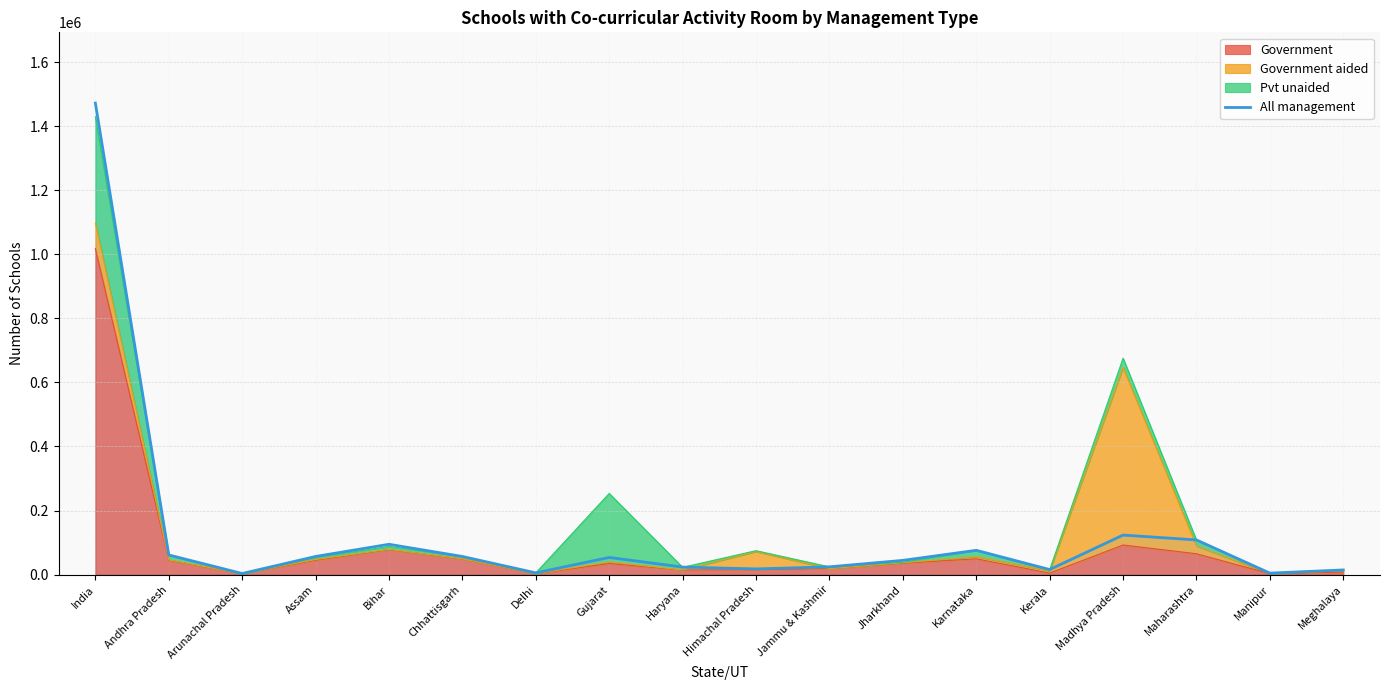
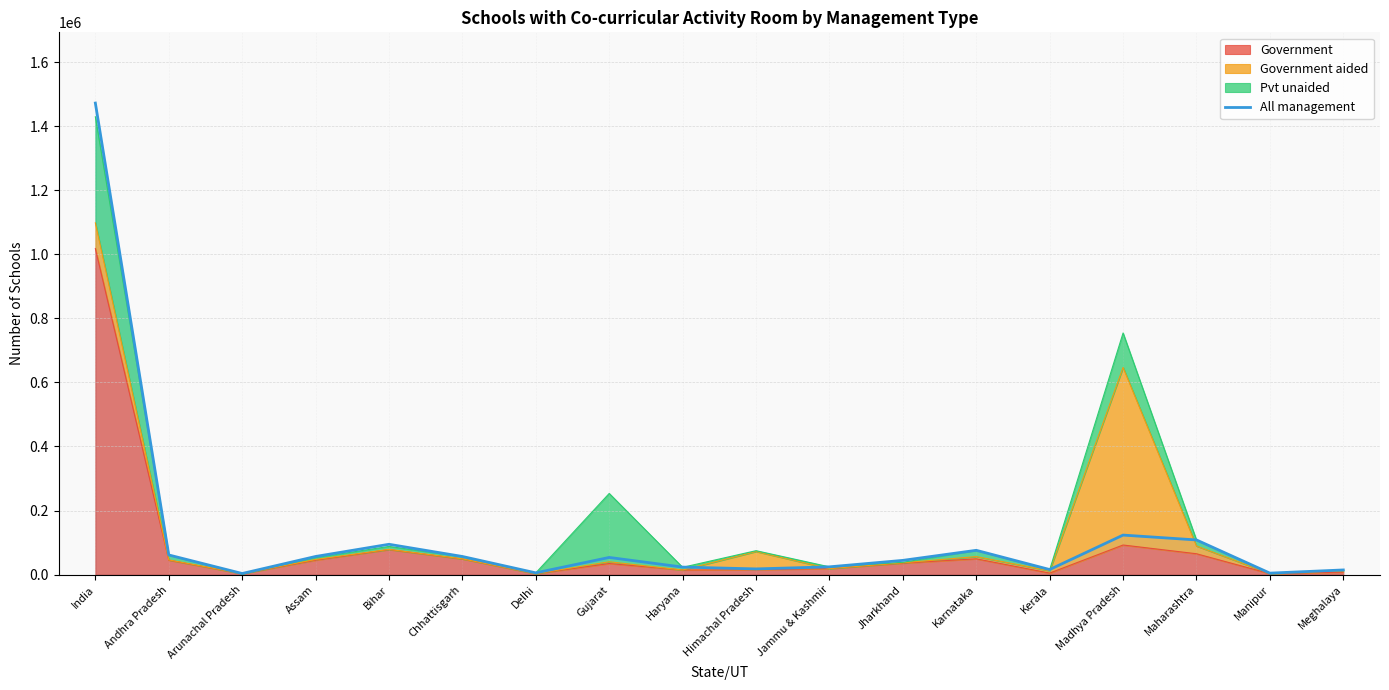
Pvt unaided, Madhya Pradesh: 30000 -> 110000
